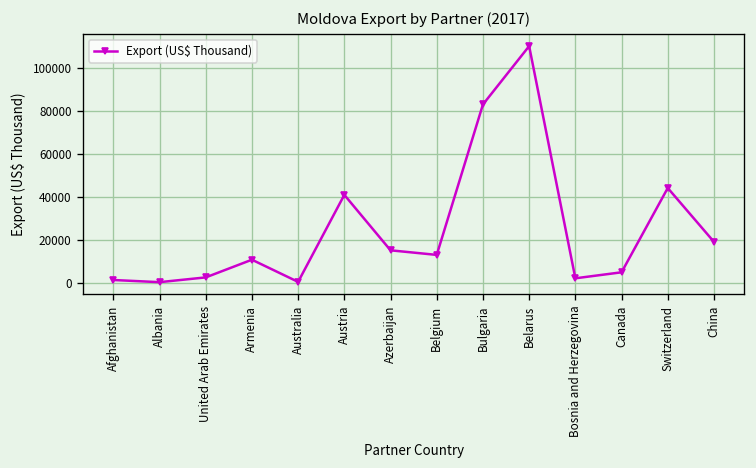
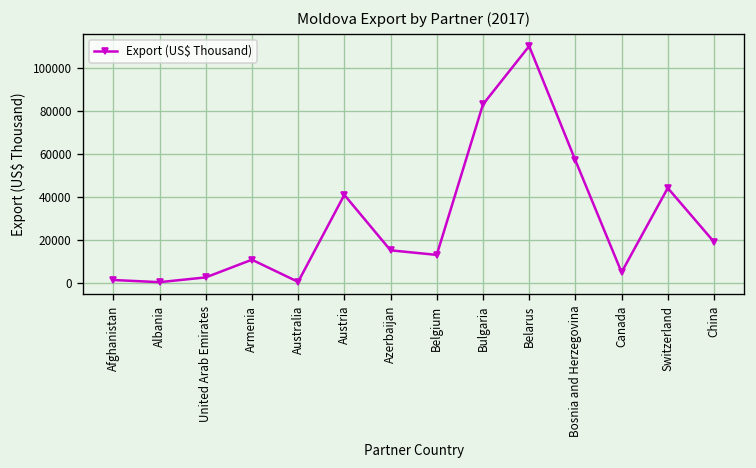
Bosnia and Herzegovina: 2000 -> 57000
